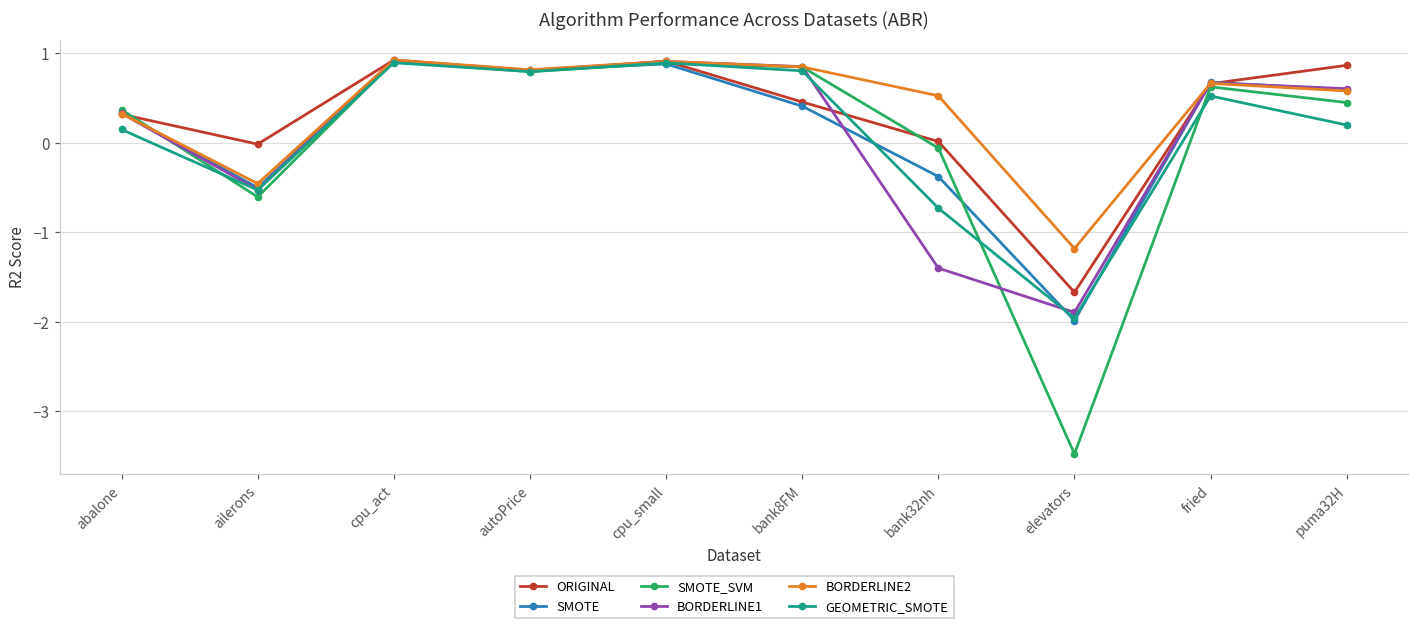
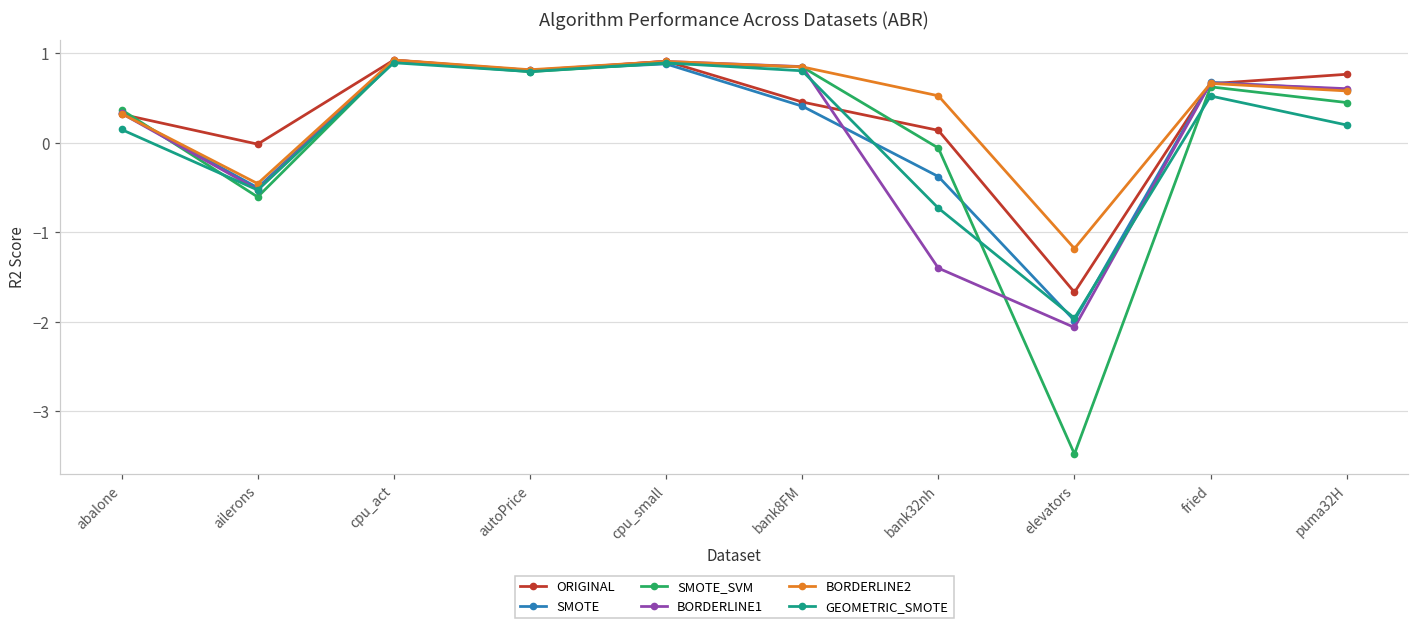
ORIGINAL, bank32nh: 0.0 -> 0.1
BORDERLINE1, elevators: -1.9 -> -2.1
ORIGINAL, puma32H: 0.9 -> 0.8
